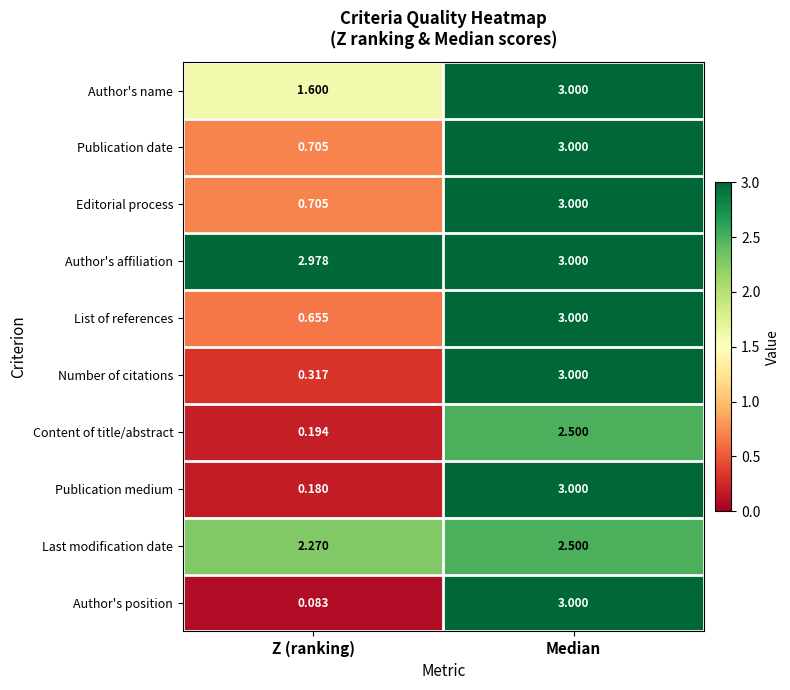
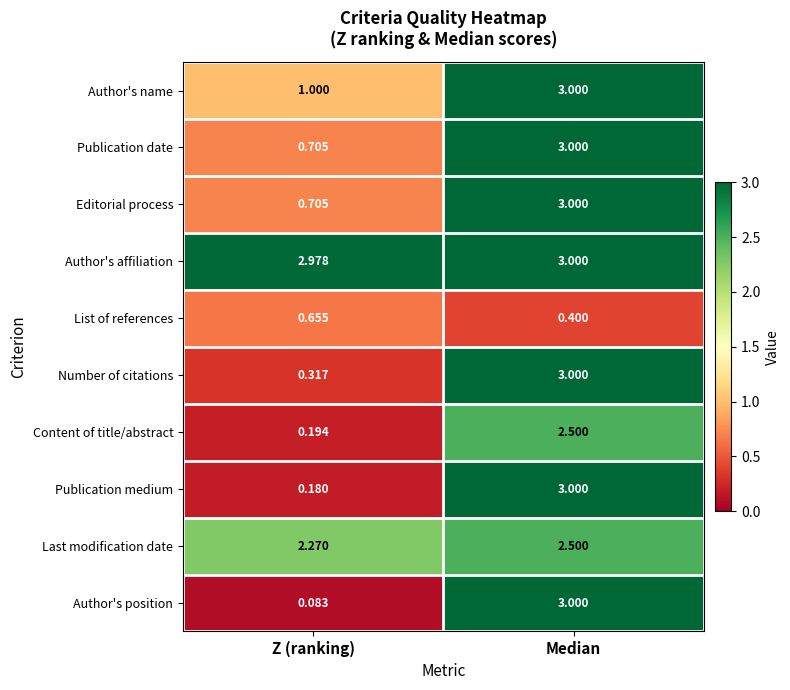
Author's name, Z (ranking): 1.600 -> 1.000
List of references, Median: 3.000 -> 0.400
